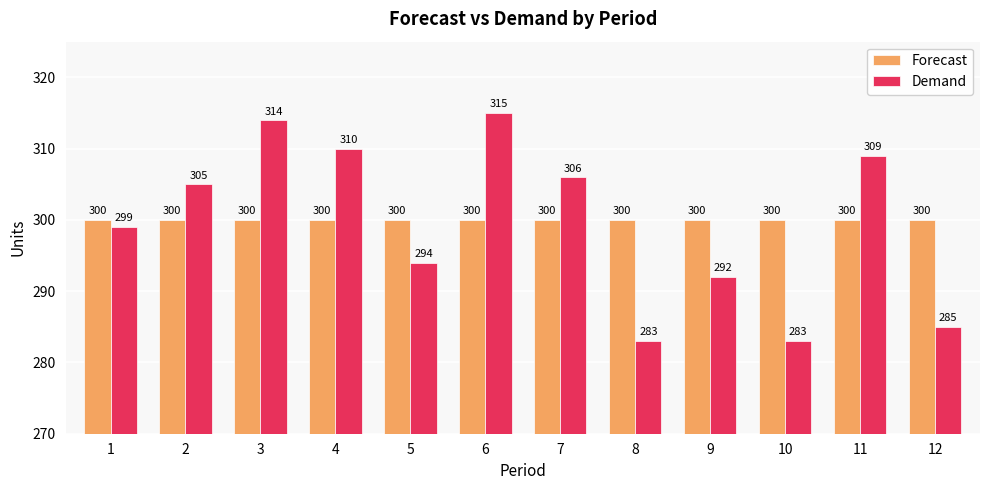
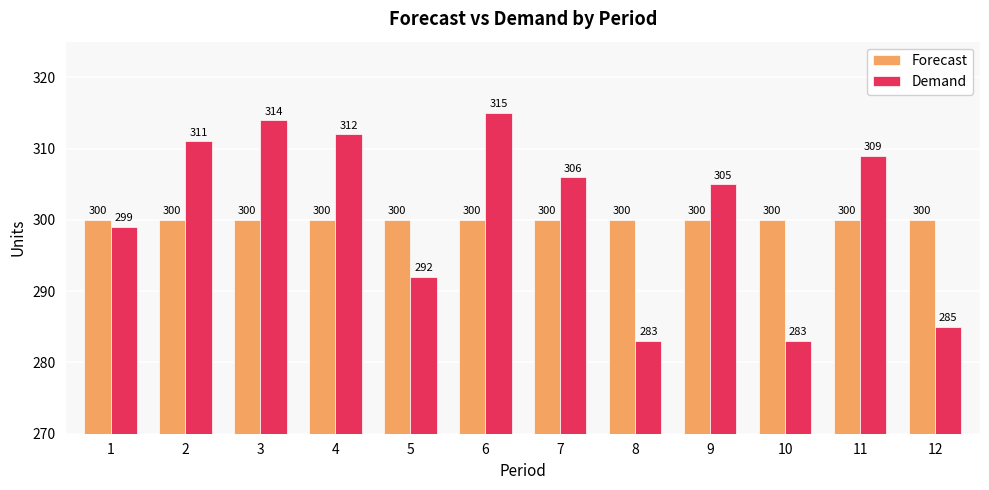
Demand, 2: 305 -> 311
Demand, 4: 310 -> 312
Demand, 5: 294 -> 292
Demand, 9: 292 -> 305
